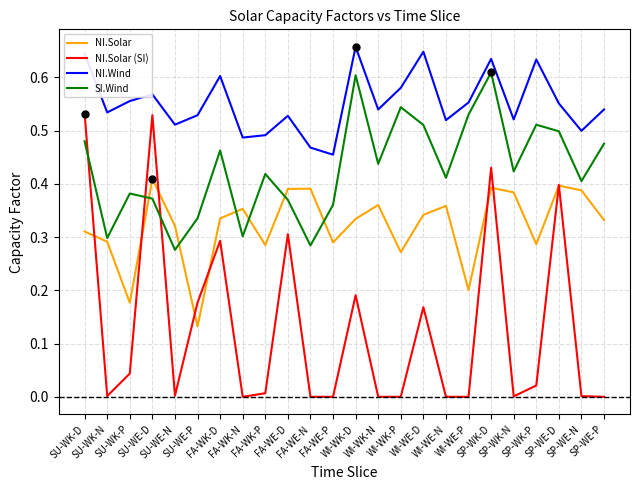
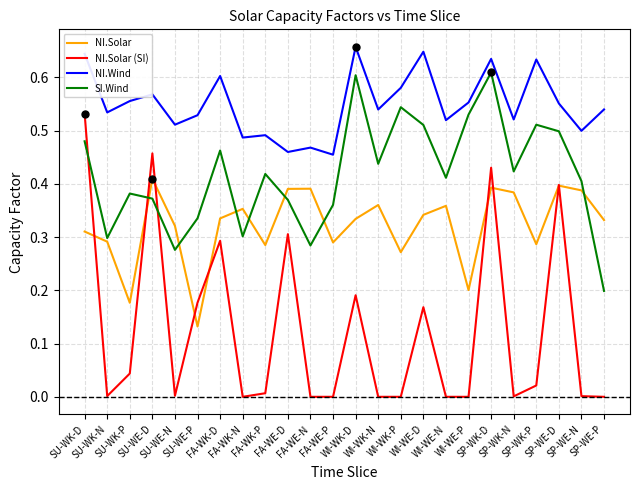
NI.Solar (SI), SU-WE-D: 0.53 -> 0.46
NI.Wind, FA-WE-D: 0.53 -> 0.46
SI.Wind, SP-WE-P: 0.48 -> 0.20
